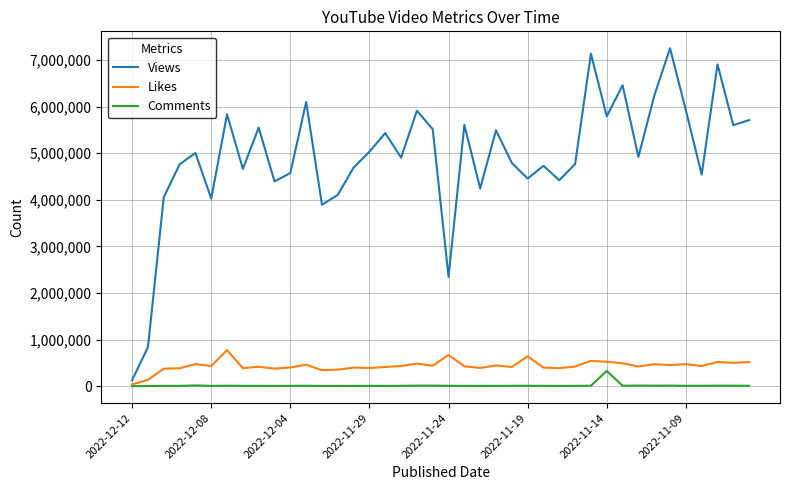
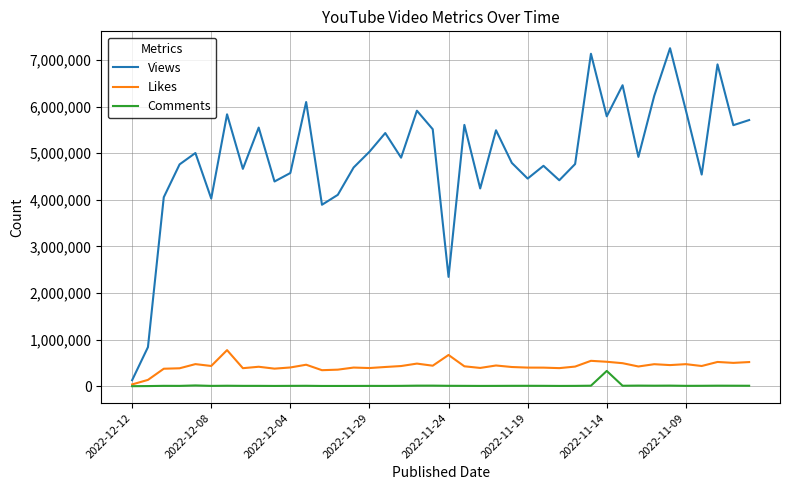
Likes, 2022-11-19: 600,000 -> 400,000
